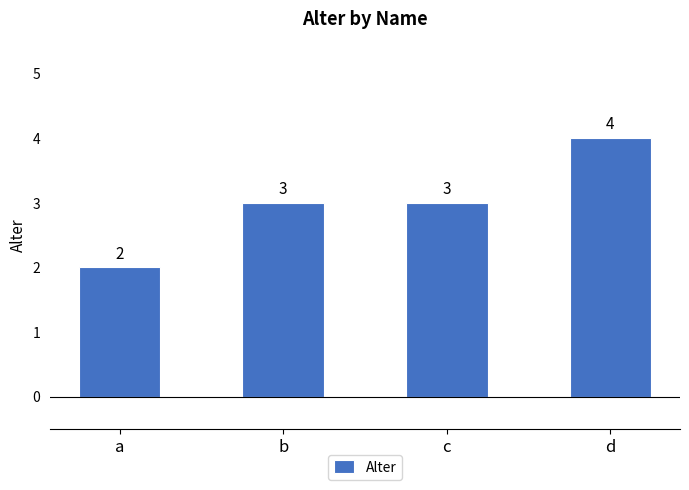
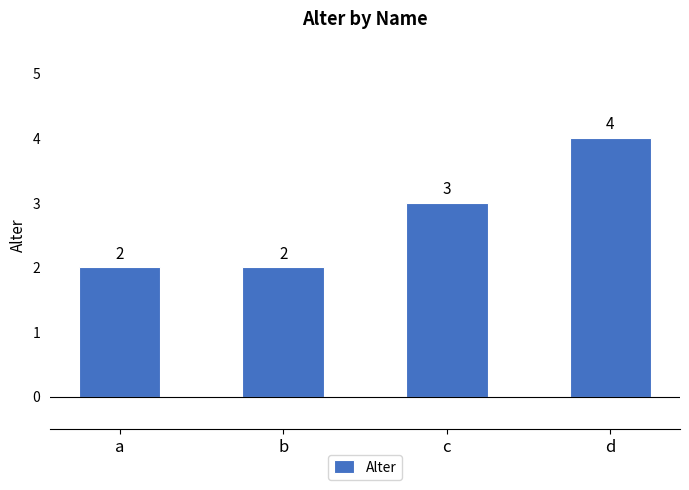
b: 3 -> 2
